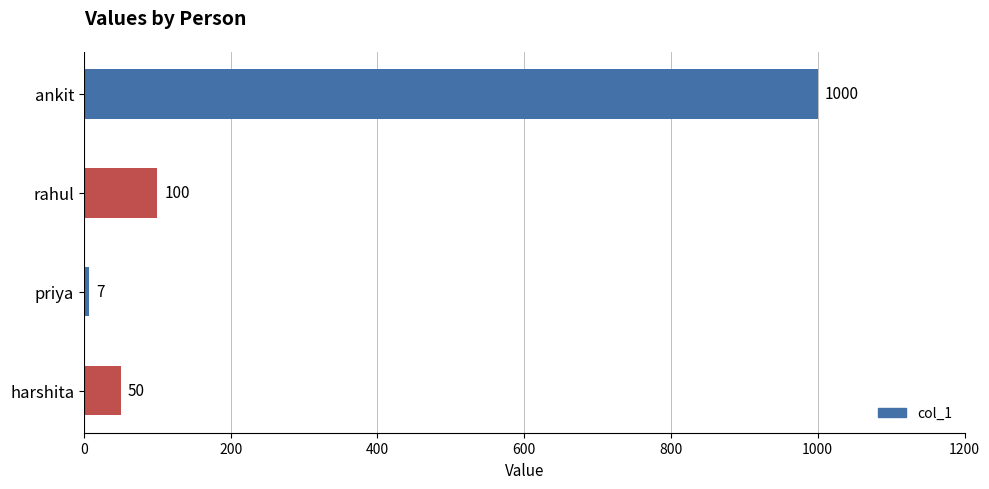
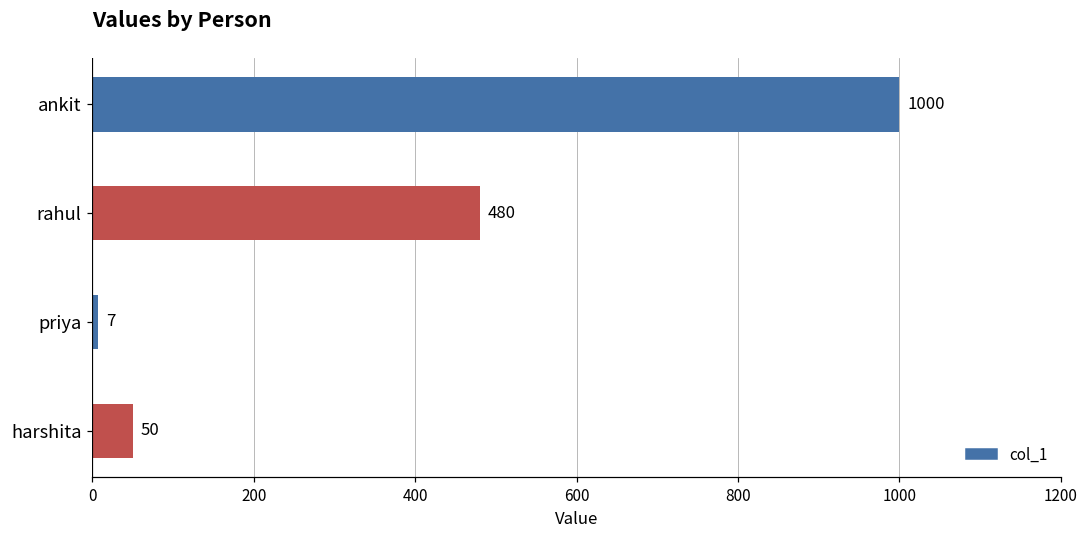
rahul: 100 -> 480
